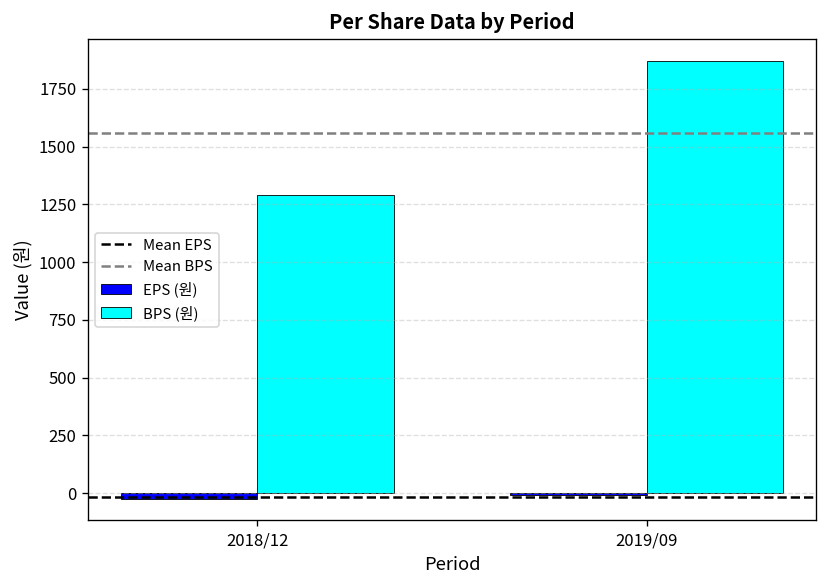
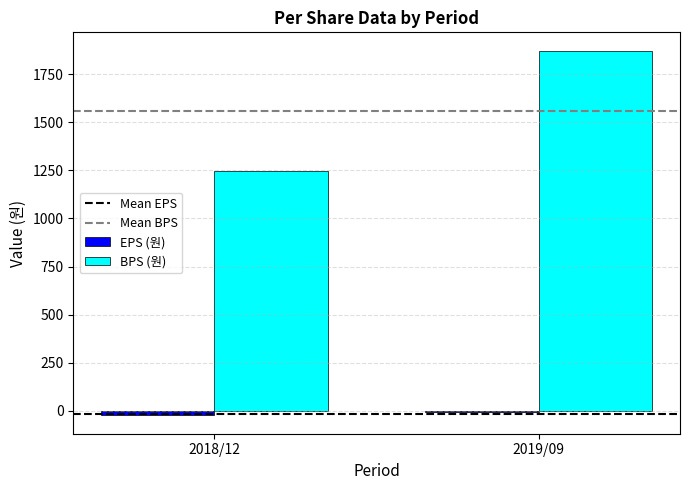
BPS (원), 2018/12: 1290 -> 1250
